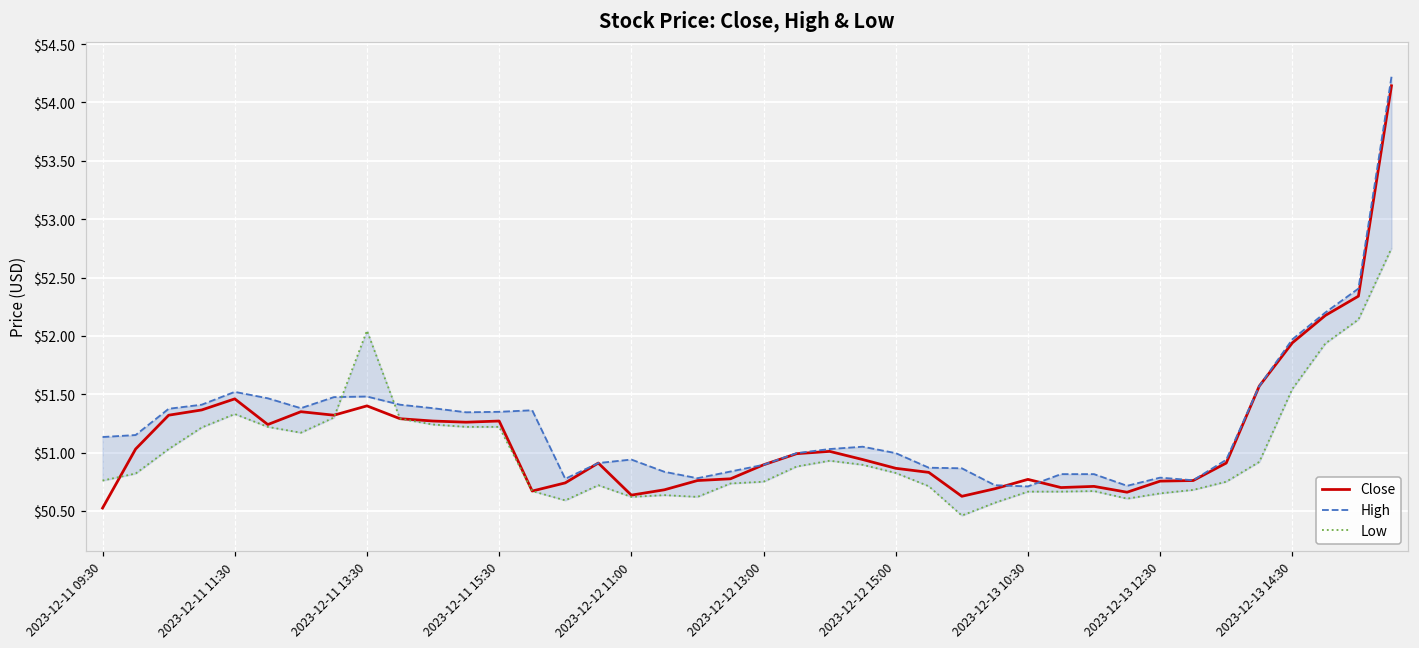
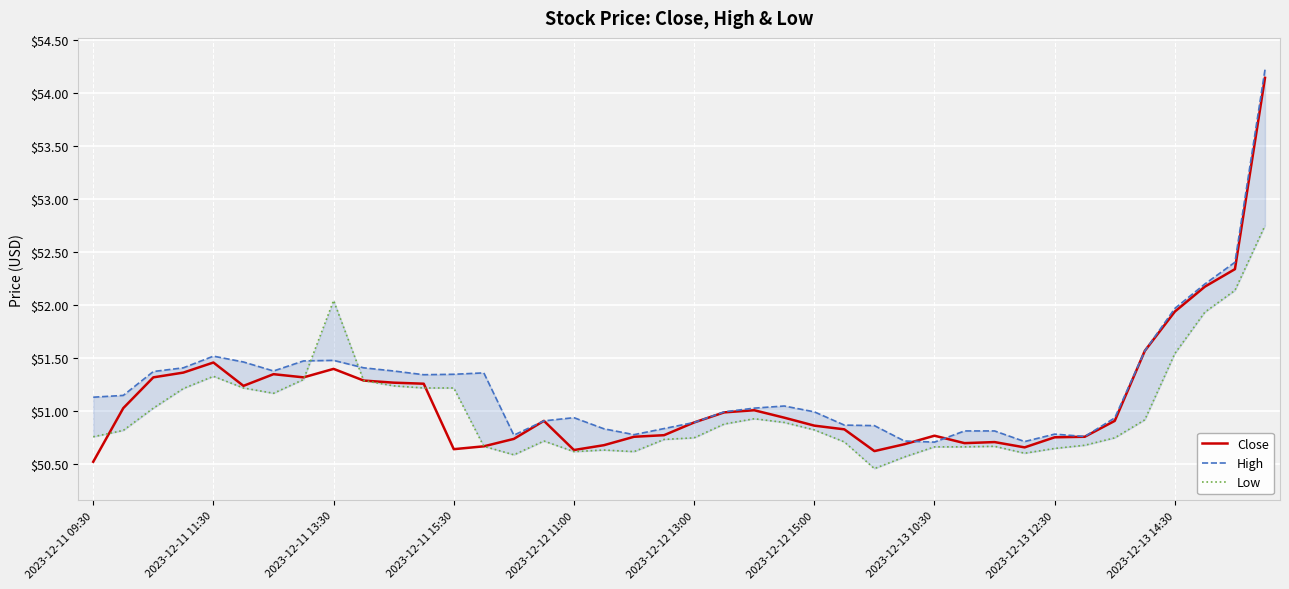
Close, 2023-12-11 15:30: $51.27 -> $50.64
